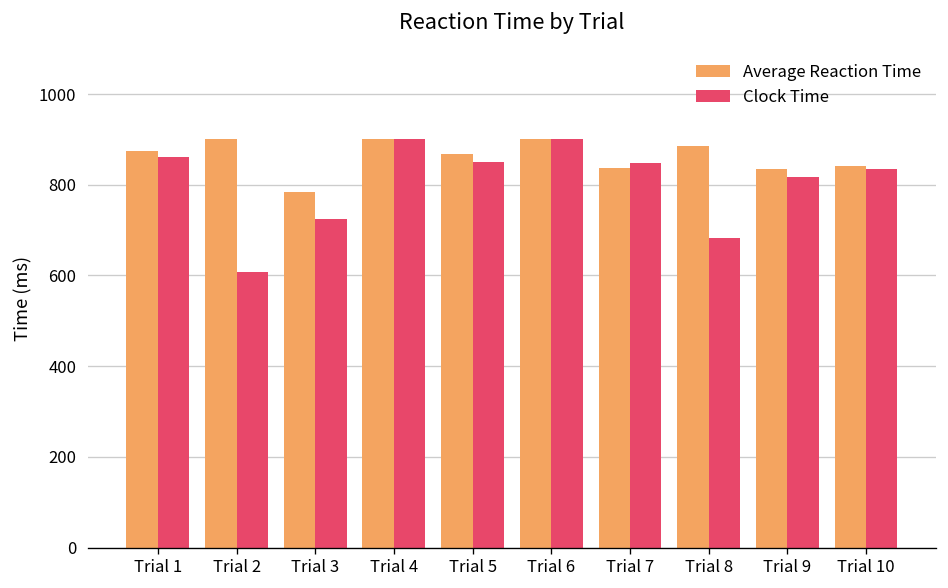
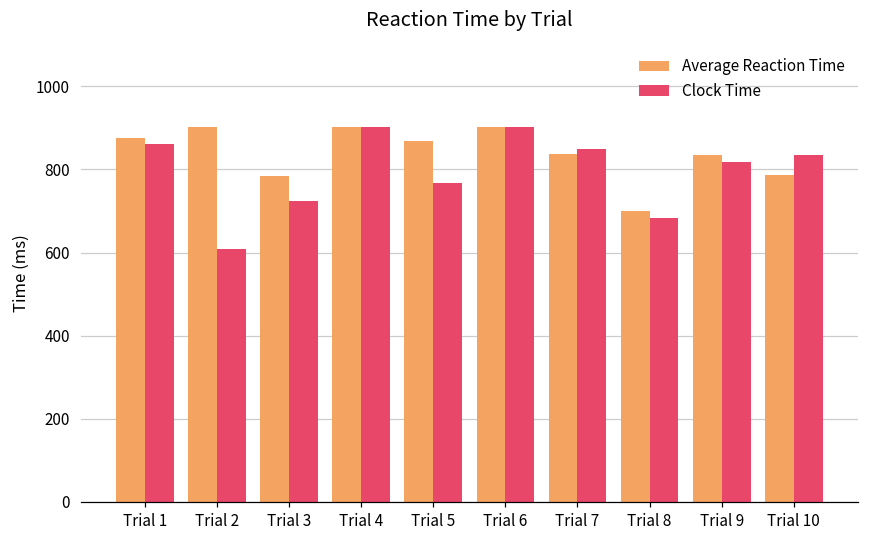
Clock Time, Trial 5: 850 -> 770
Average Reaction Time, Trial 8: 890 -> 700
Average Reaction Time, Trial 10: 840 -> 790
